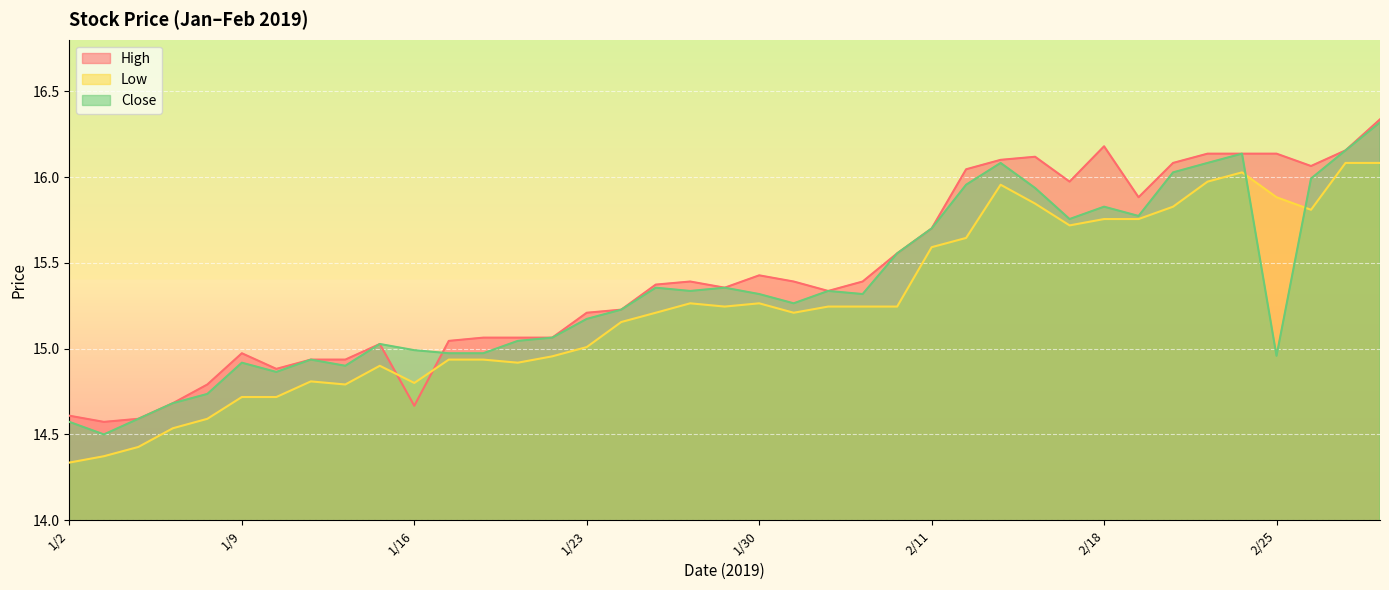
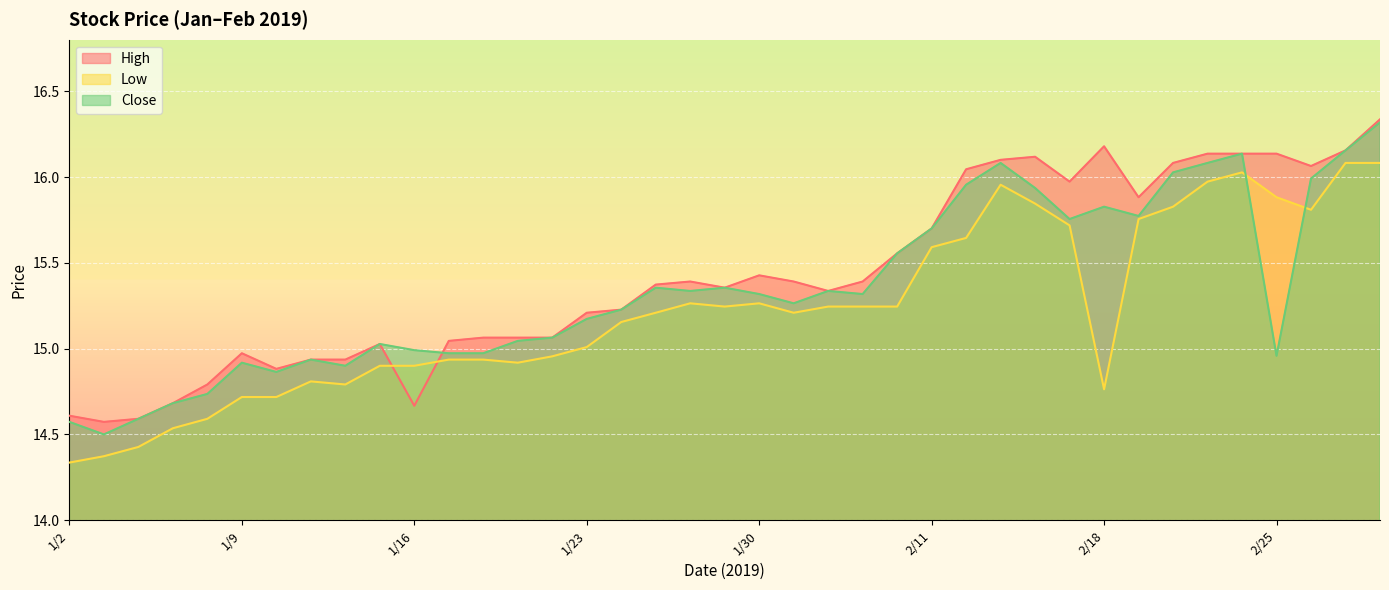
Low, 1/16: 14.8 -> 14.9
Low, 2/18: 15.76 -> 14.76
